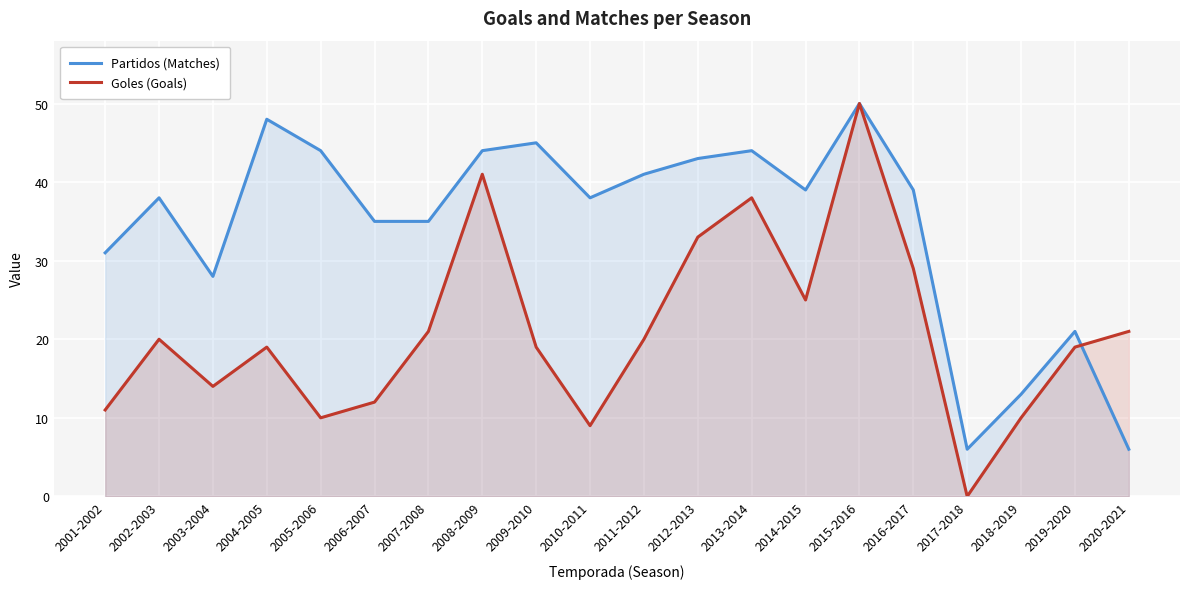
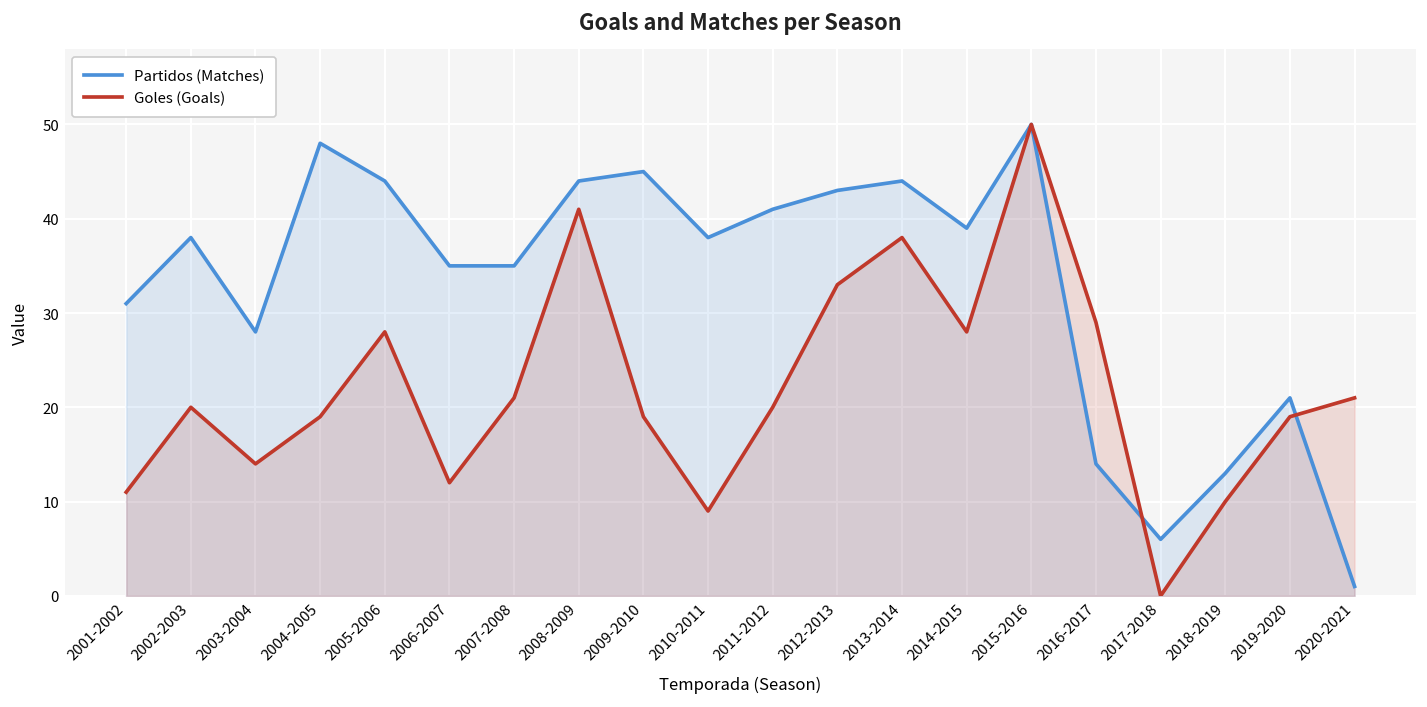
Goles (Goals), 2005-2006: 10 -> 28
Goles (Goals), 2014-2015: 25 -> 28
Partidos (Matches), 2016-2017: 39 -> 14
Partidos (Matches), 2020-2021: 6 -> 1
